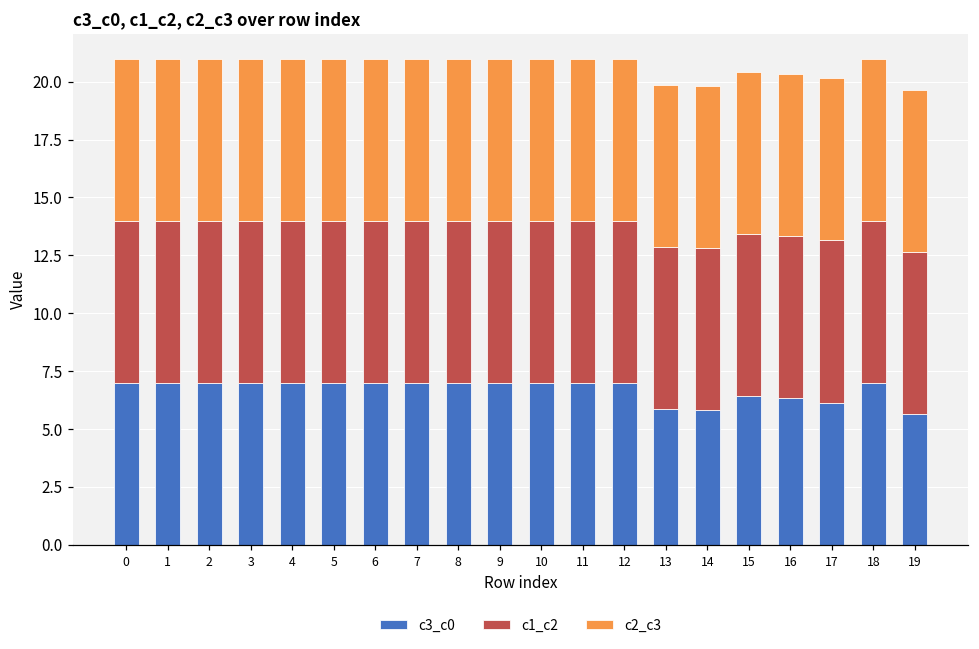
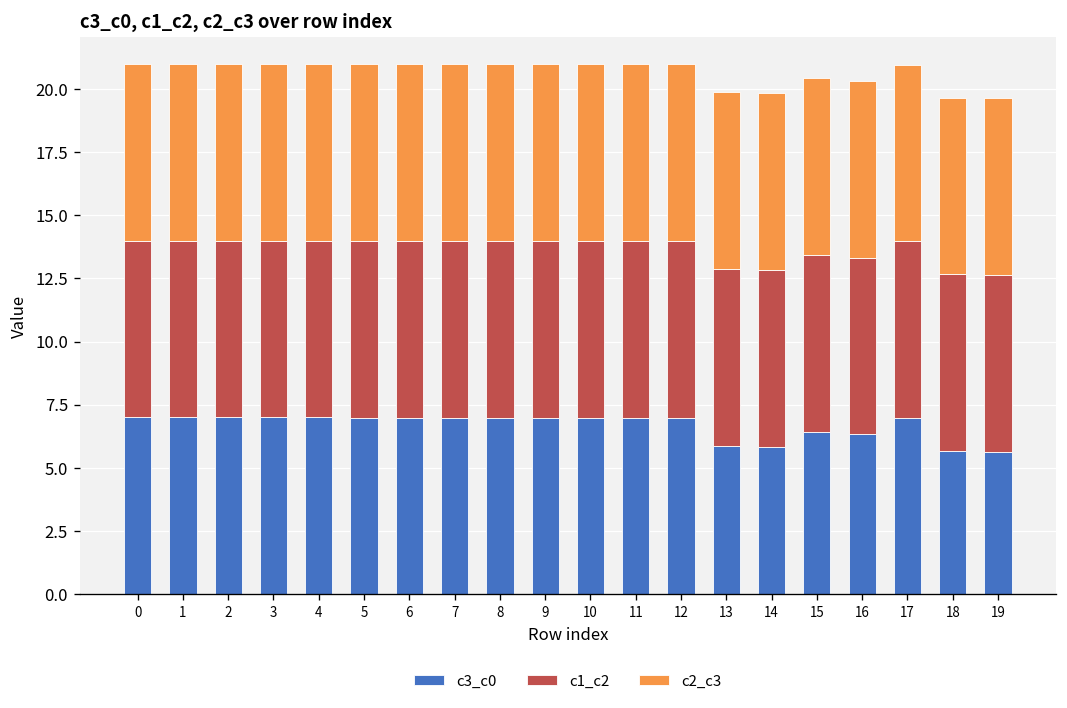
c3_c0, 17: 6.1 -> 7.0
c3_c0, 18: 7.0 -> 5.7
